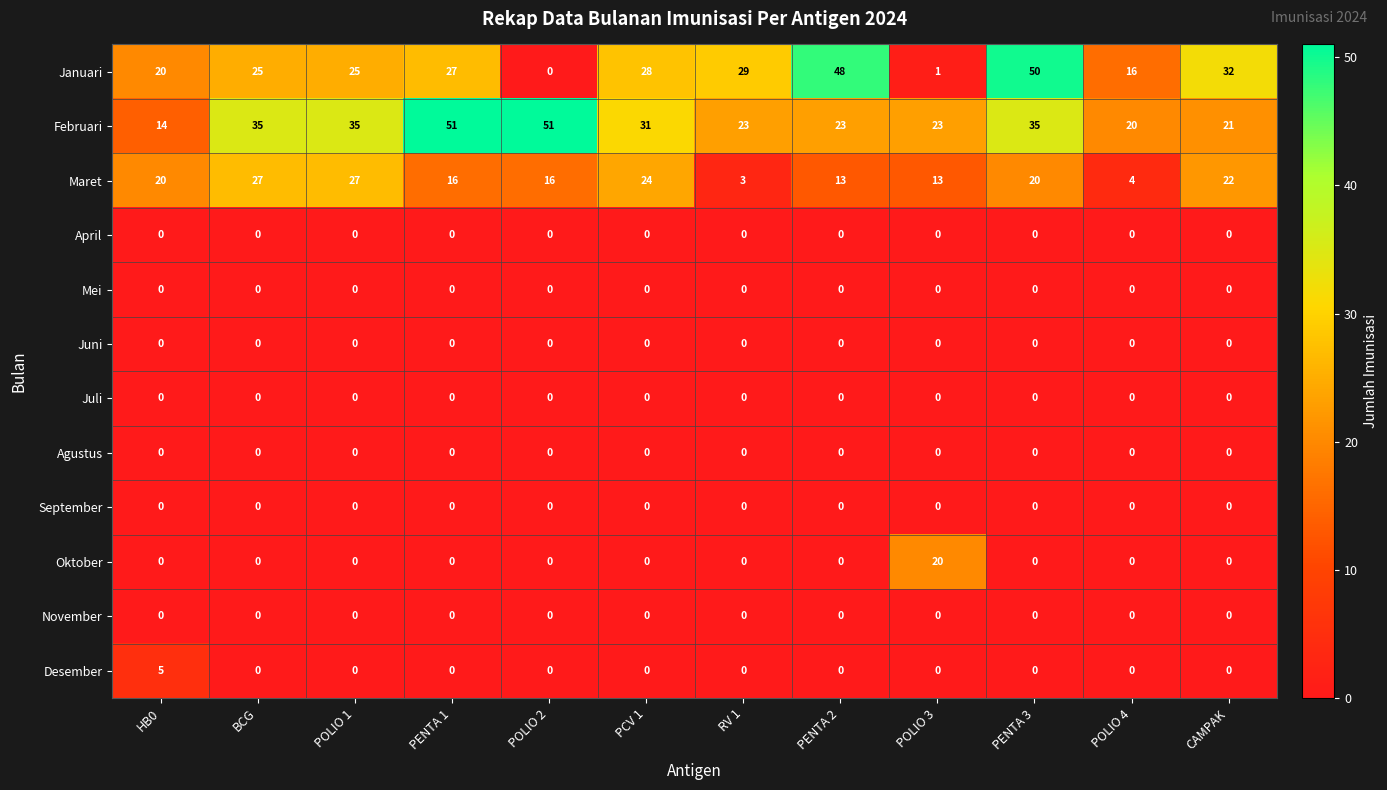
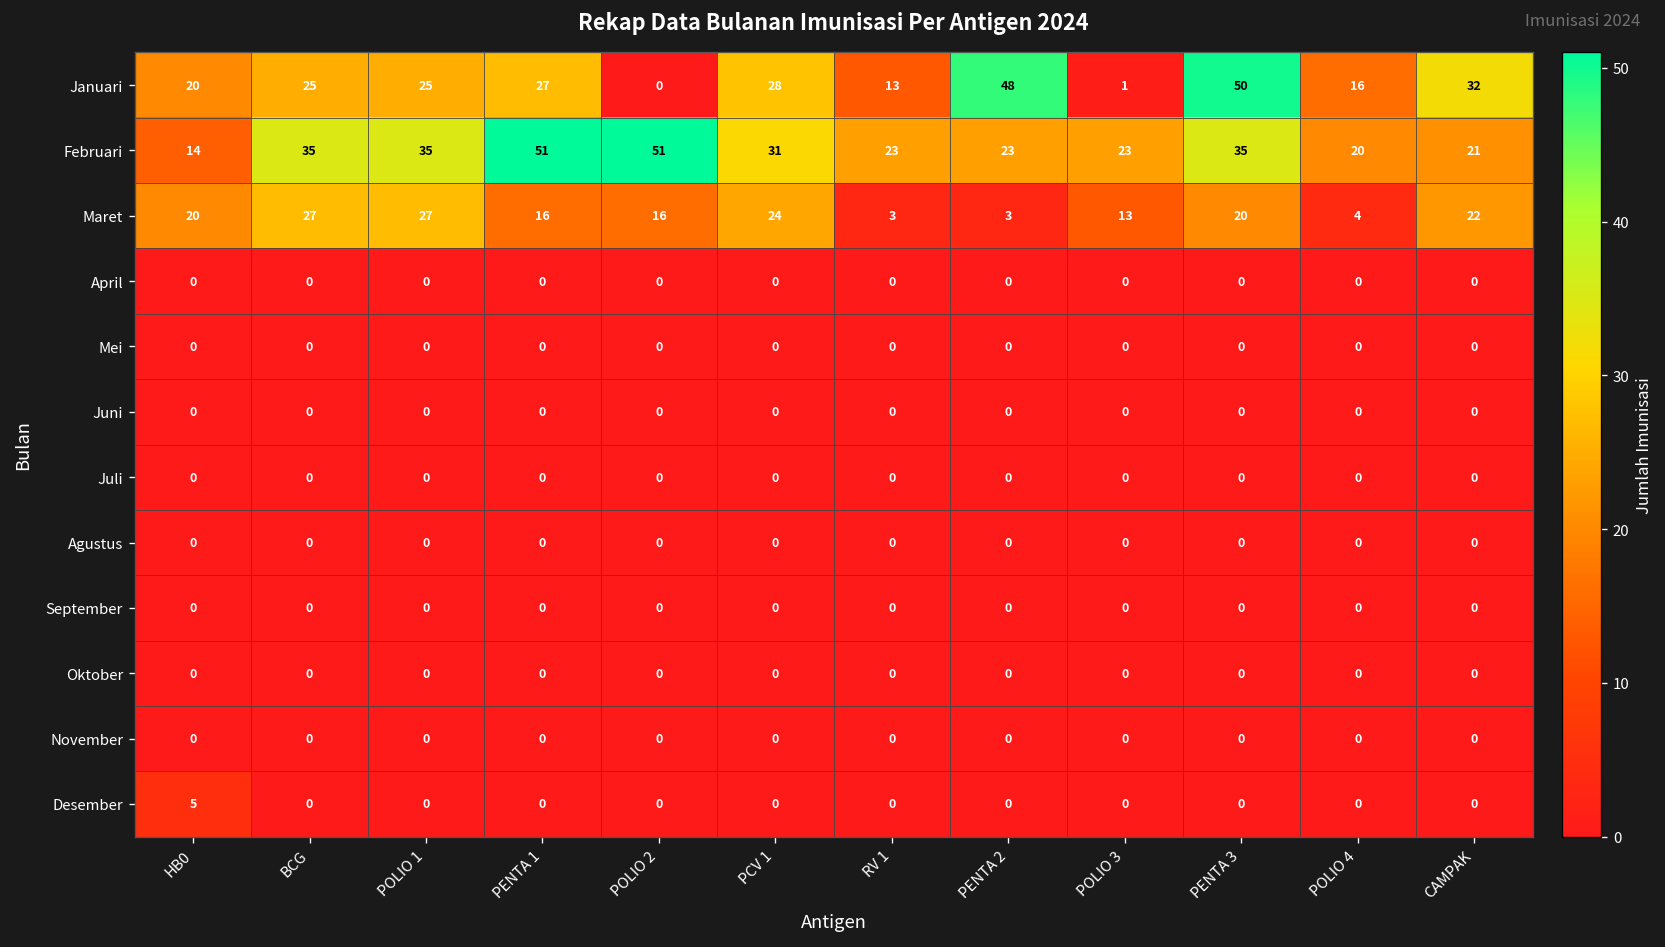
Januari, RV 1: 29 -> 13
Maret, PENTA 2: 13 -> 3
Oktober, POLIO 3: 20 -> 0
